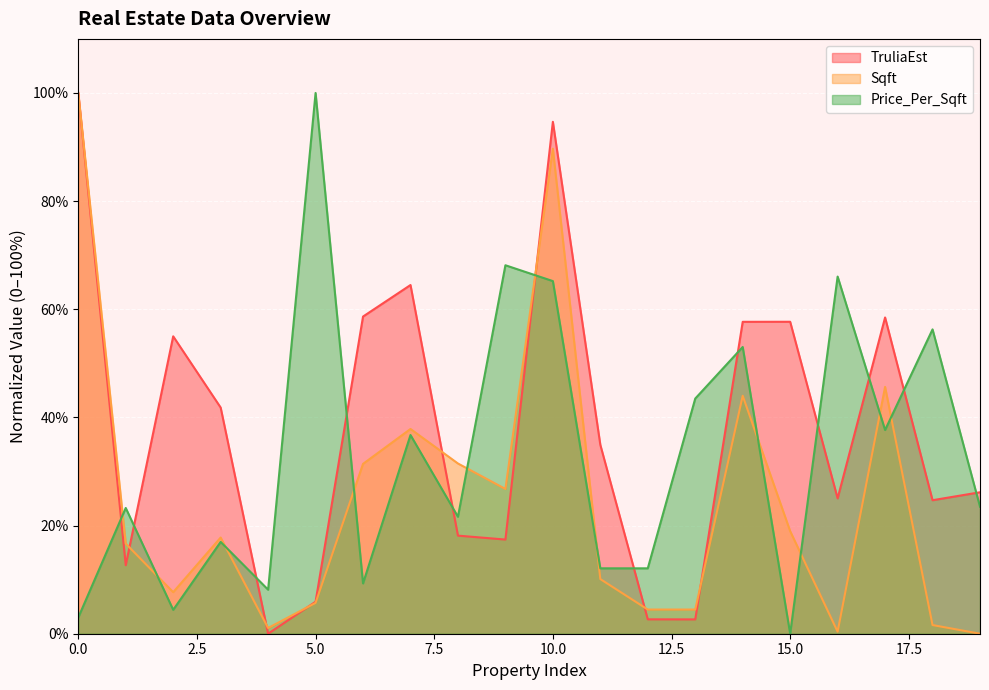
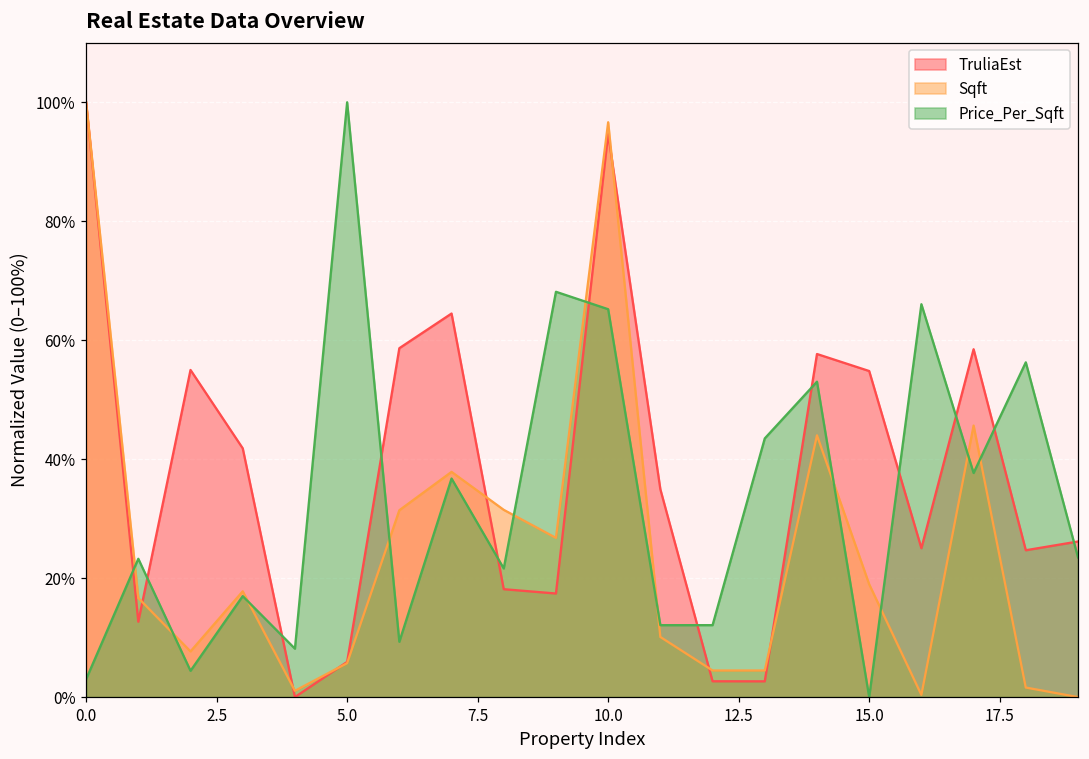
Sqft, 10.0: 90% -> 97%
TruliaEst, 15.0: 58% -> 55%
